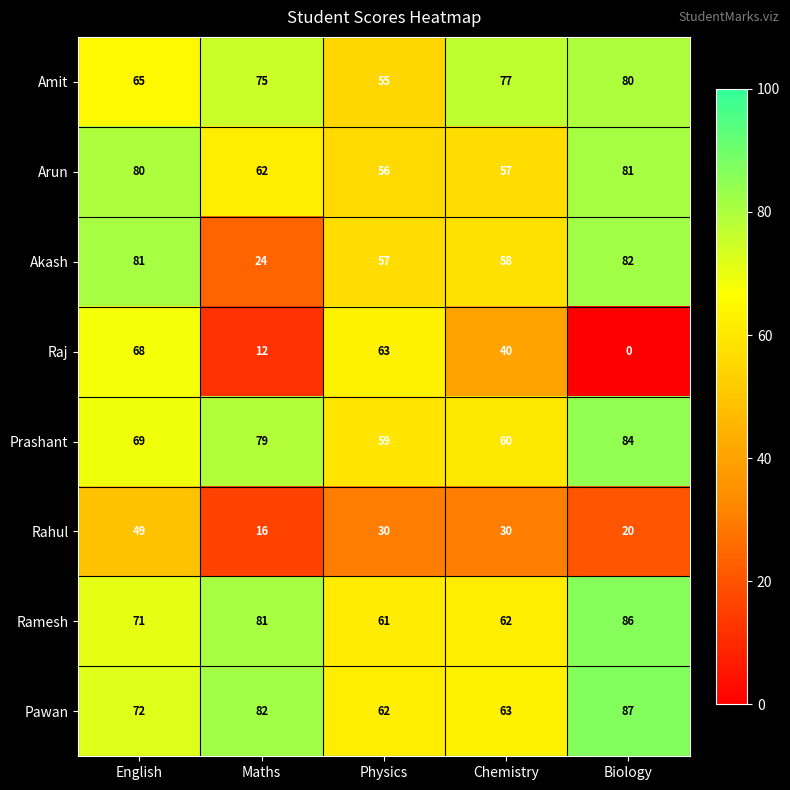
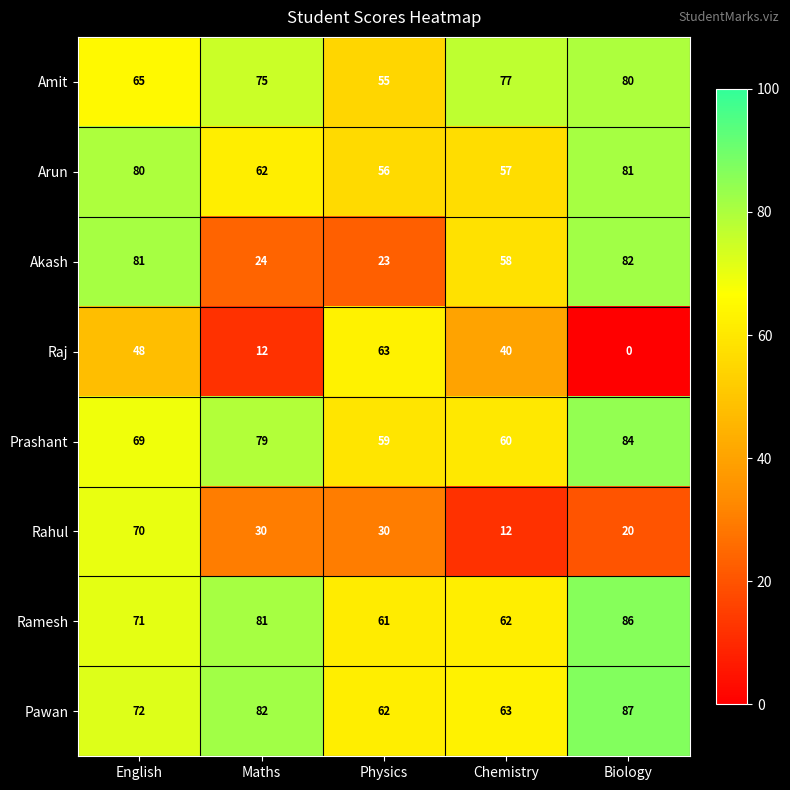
Akash, Physics: 57 -> 23
Raj, English: 68 -> 48
Rahul, English: 49 -> 70
Rahul, Maths: 16 -> 30
Rahul, Chemistry: 30 -> 12
